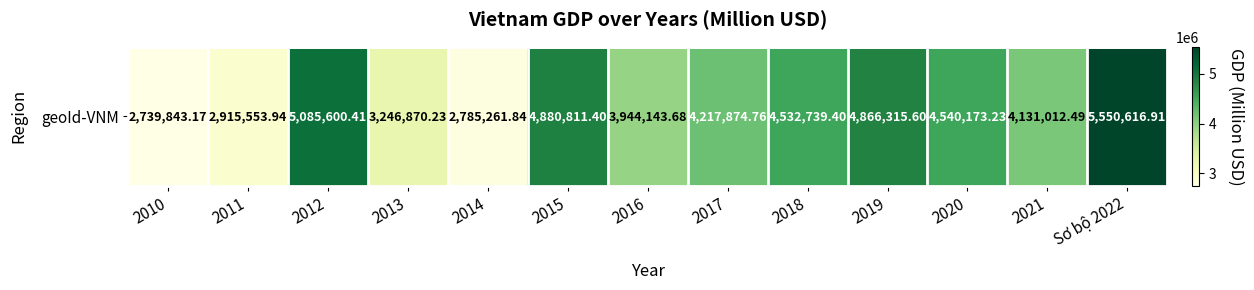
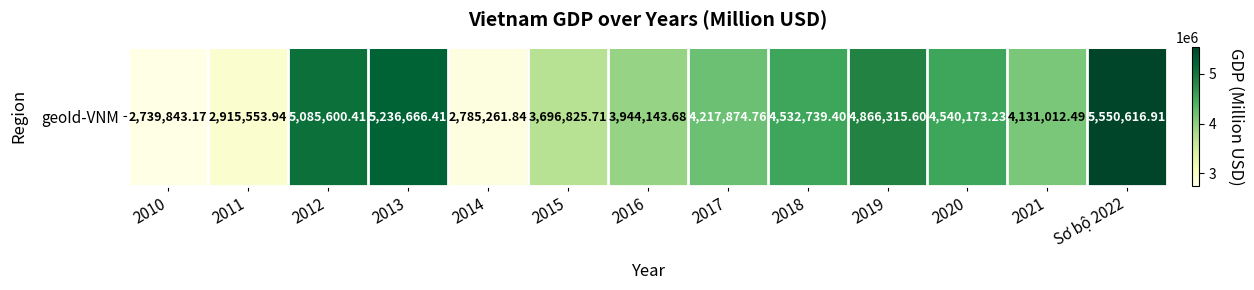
geoId-VNM, 2013: 3,246,870.23 -> 5,236,666.41
geoId-VNM, 2015: 4,880,811.40 -> 3,696,825.71
